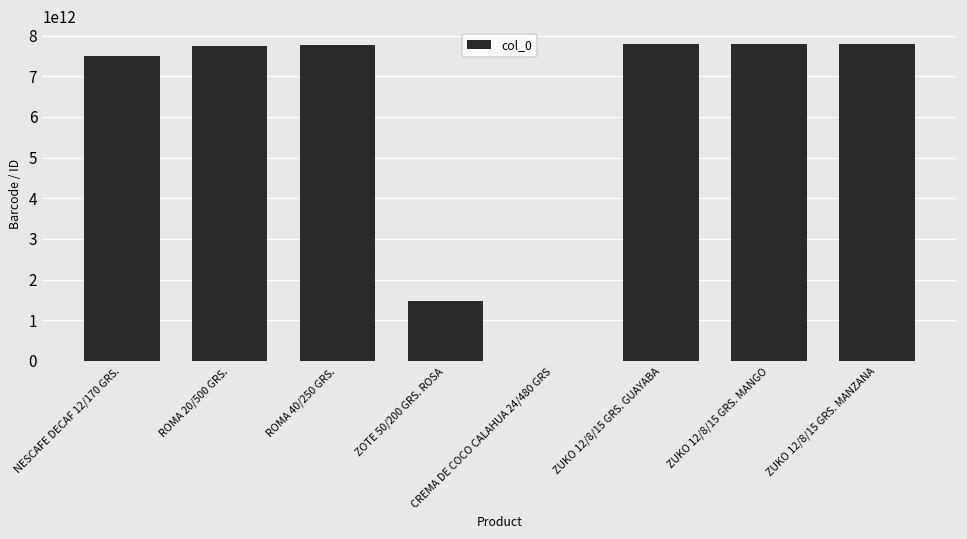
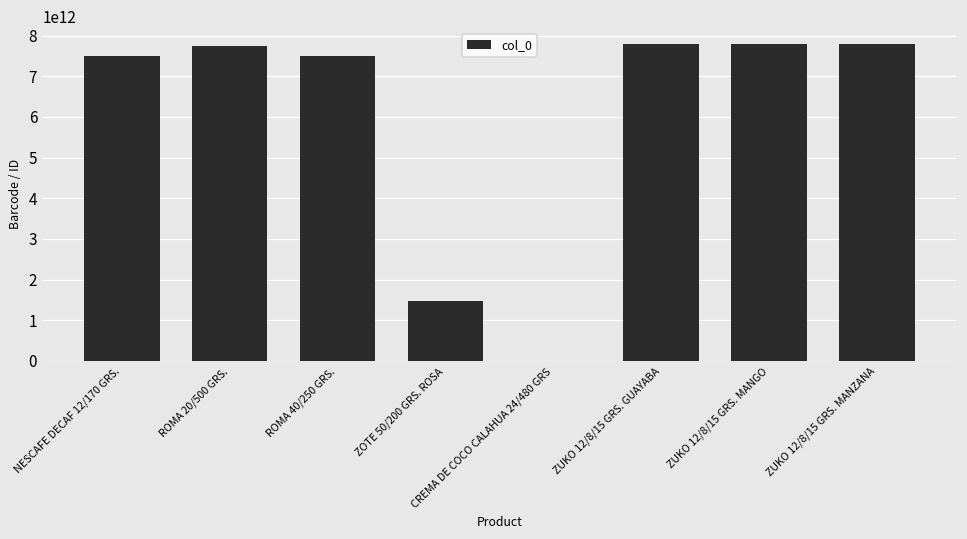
ROMA 40/250 GRS.: 7800000000000 -> 7500000000000
